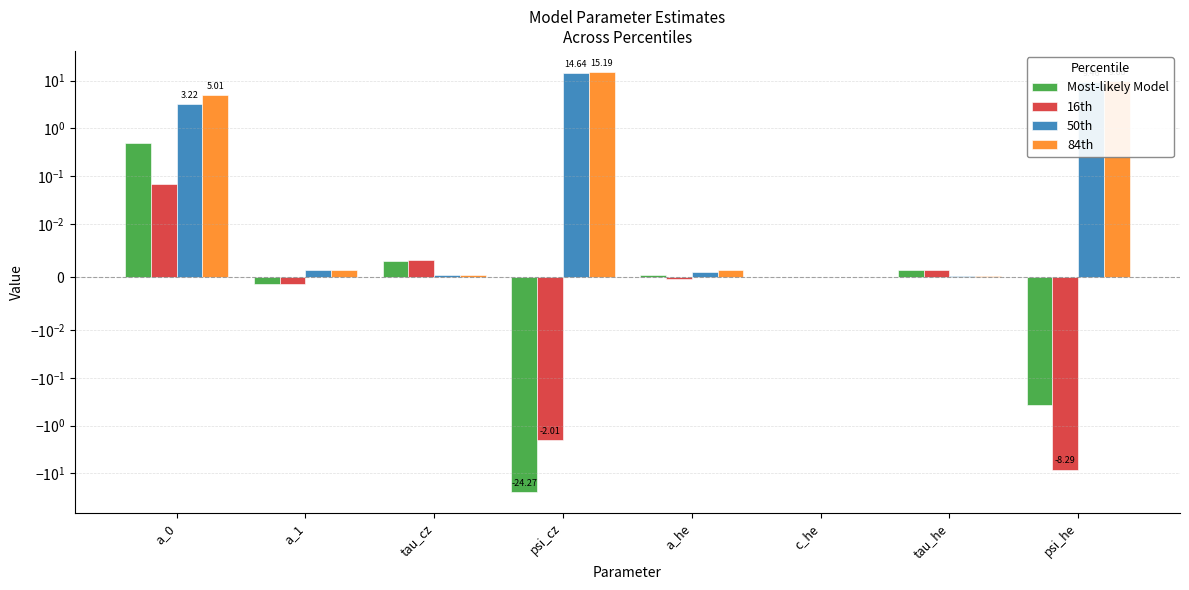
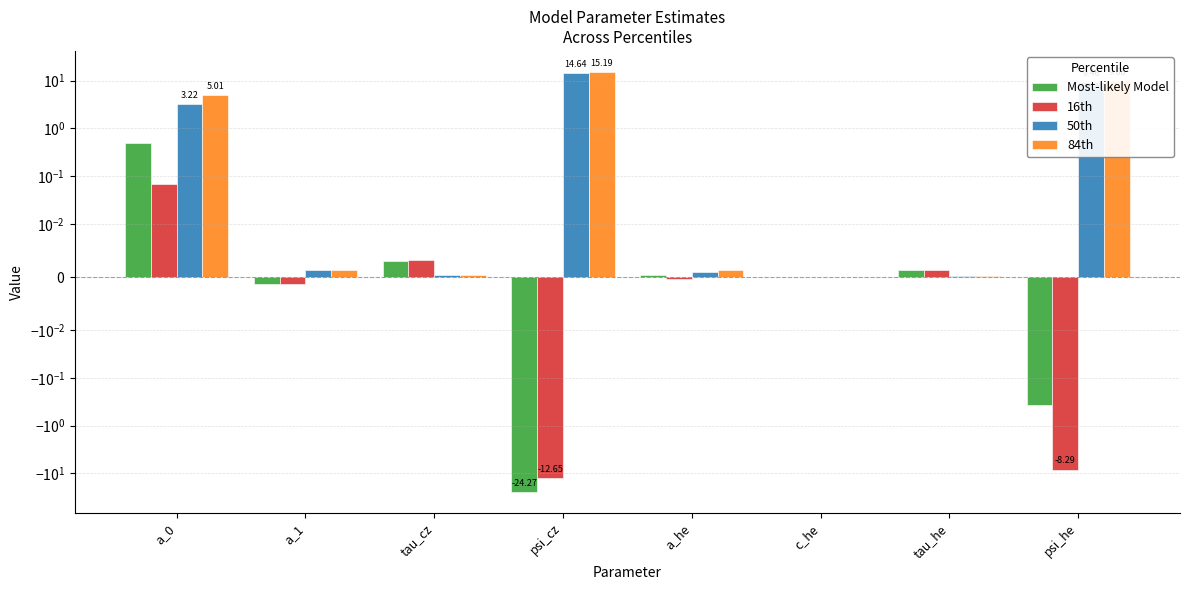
16th, psi_cz: -2.01 -> -12.65
